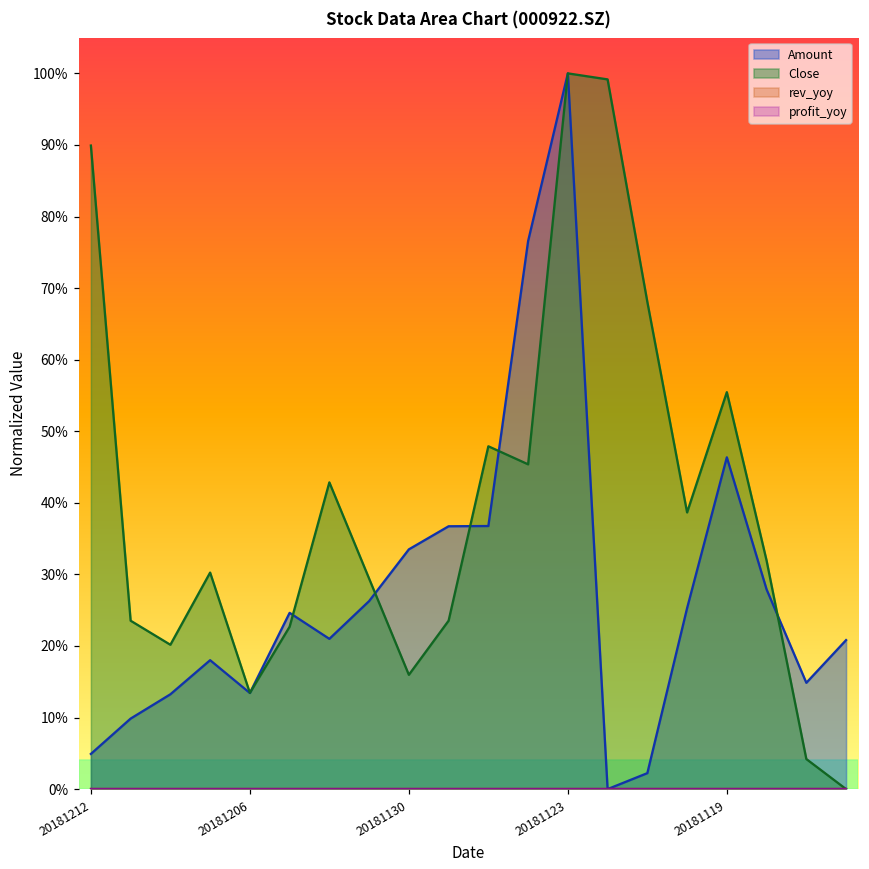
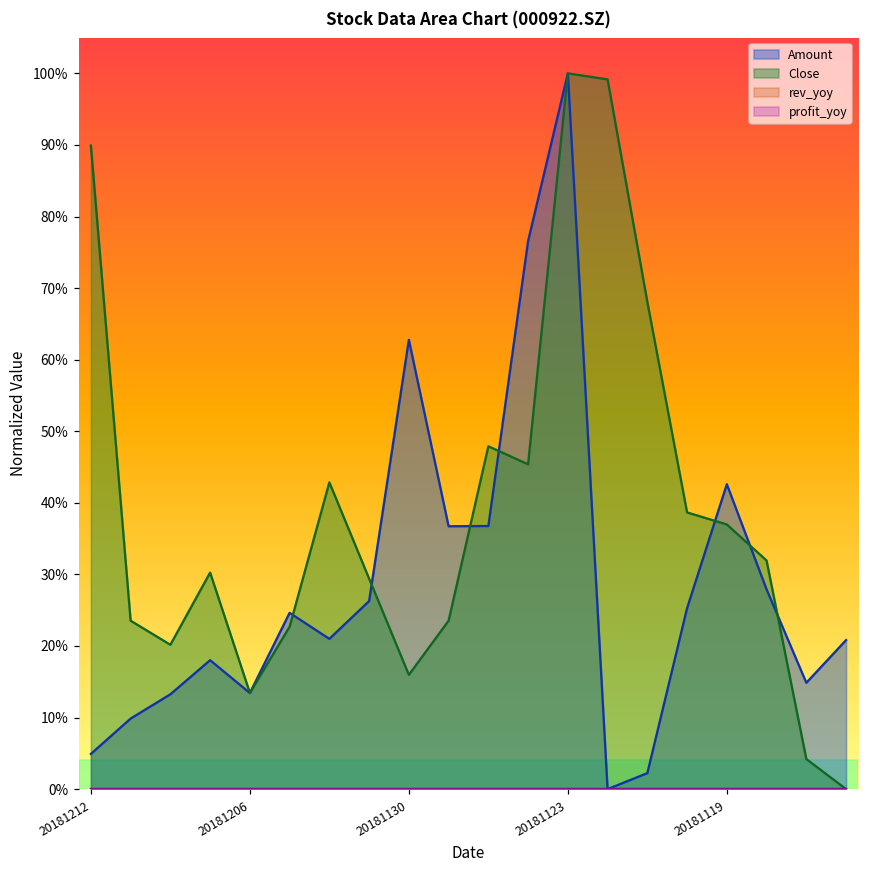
Amount, 20181130: 33% -> 63%
Amount, 20181119: 46% -> 43%
Close, 20181119: 55% -> 37%
